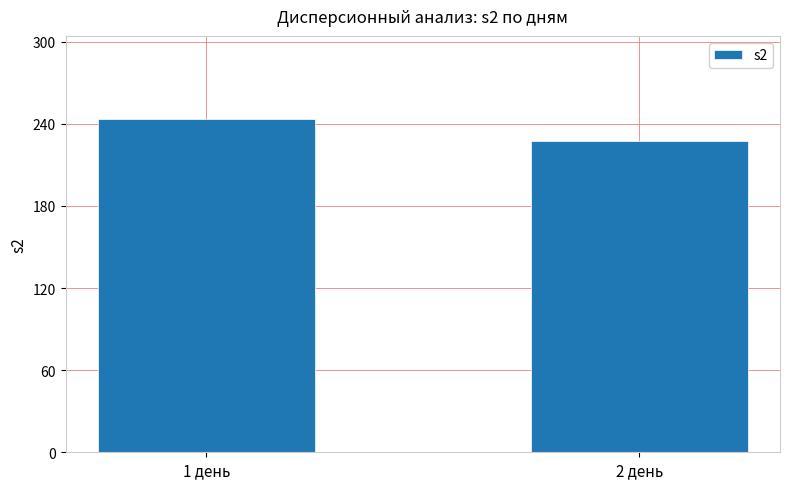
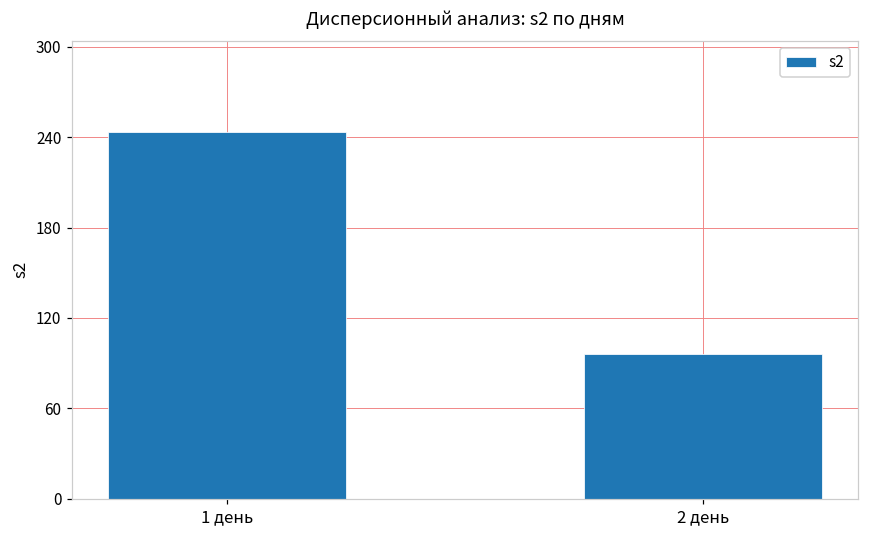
2 день: 227 -> 96
